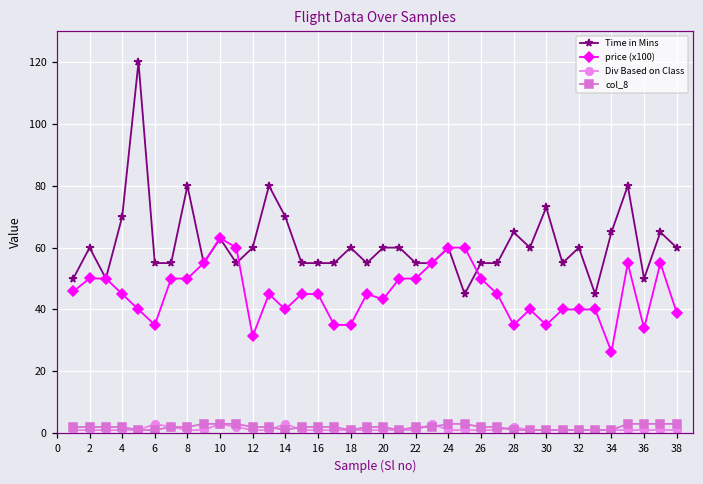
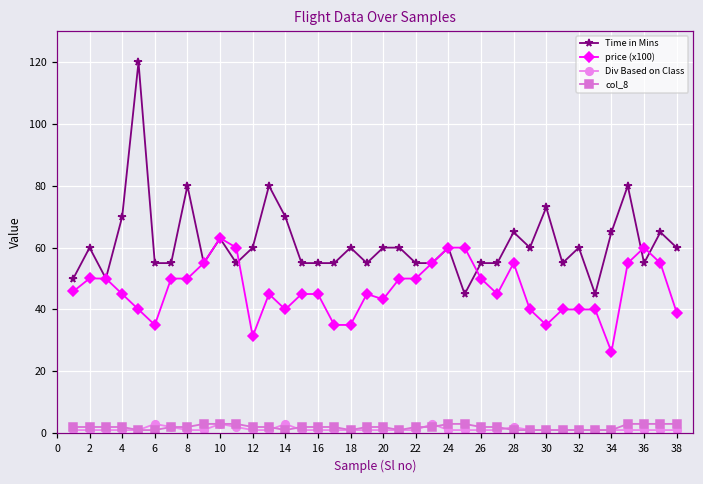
price (x100), 28: 35 -> 55
Time in Mins, 36: 50 -> 55
price (x100), 36: 34 -> 60
